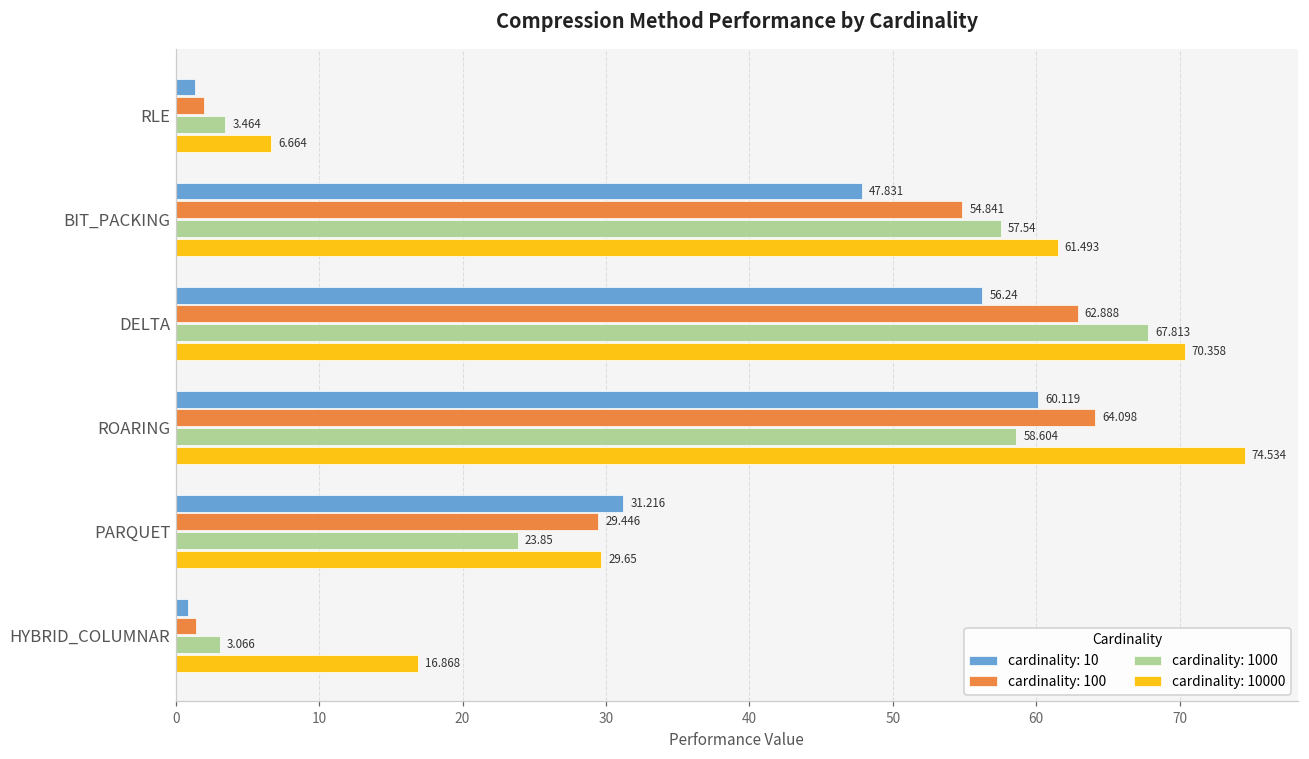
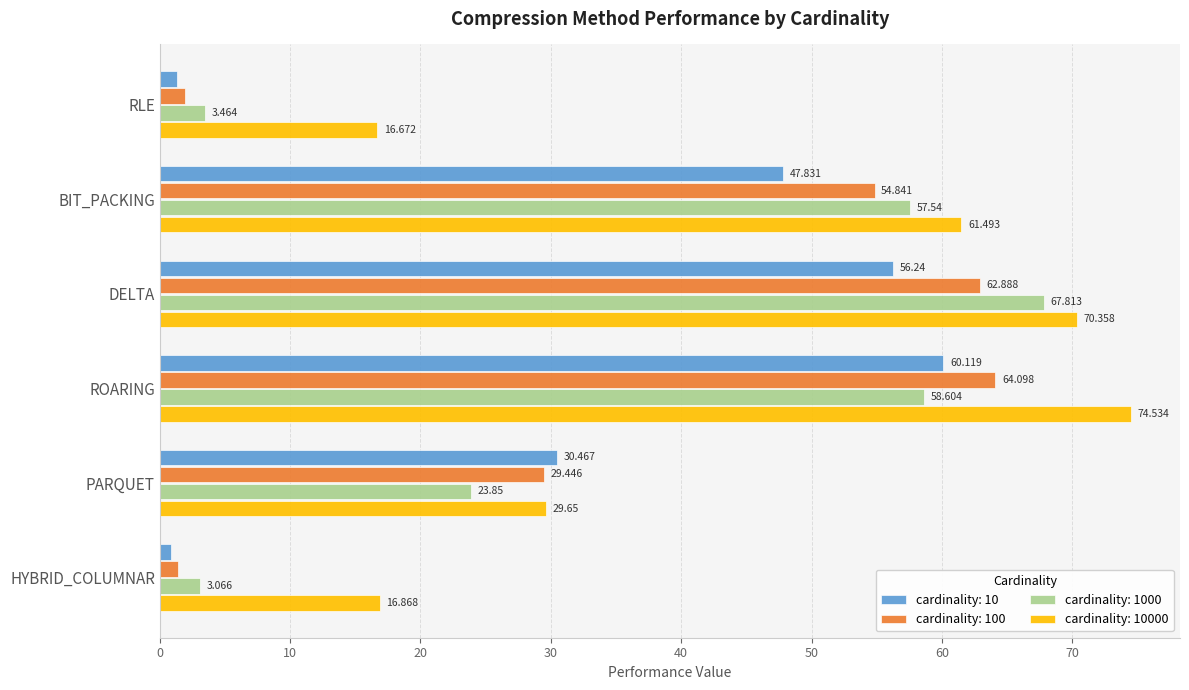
cardinality: 10000, RLE: 6.664 -> 16.672
cardinality: 10, PARQUET: 31.216 -> 30.467
